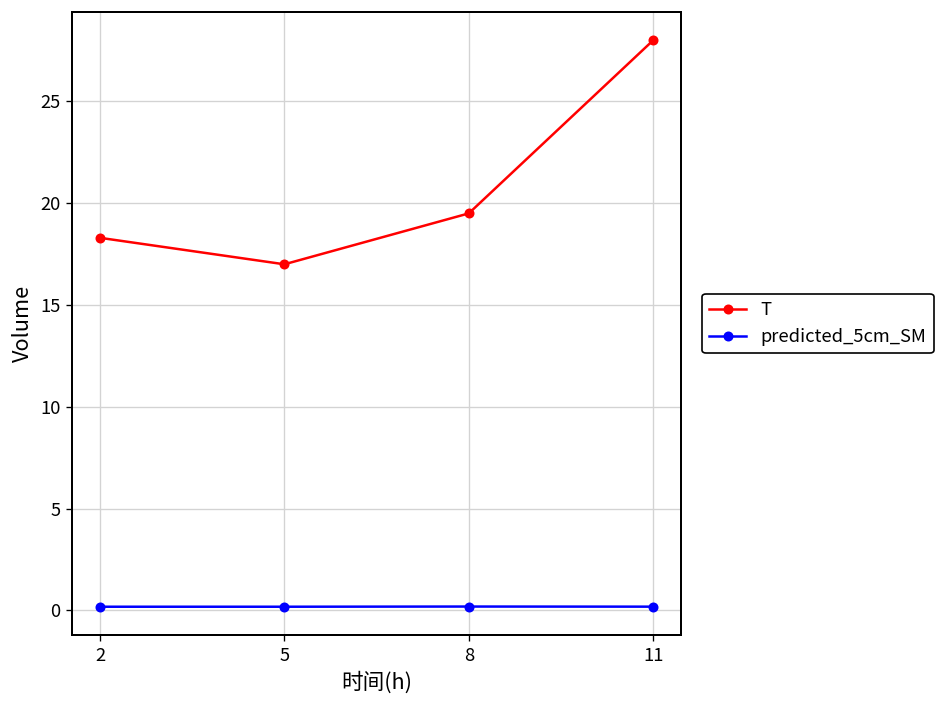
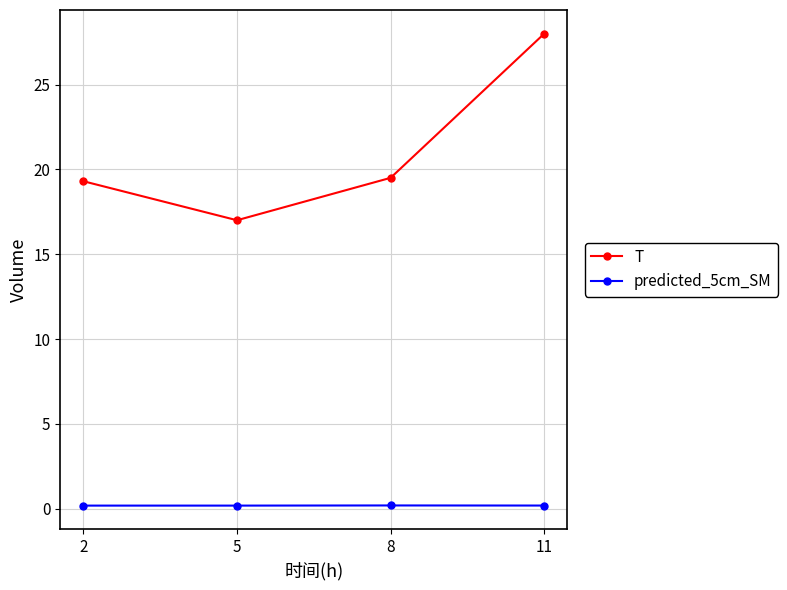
T, 2: 18.3 -> 19.3
